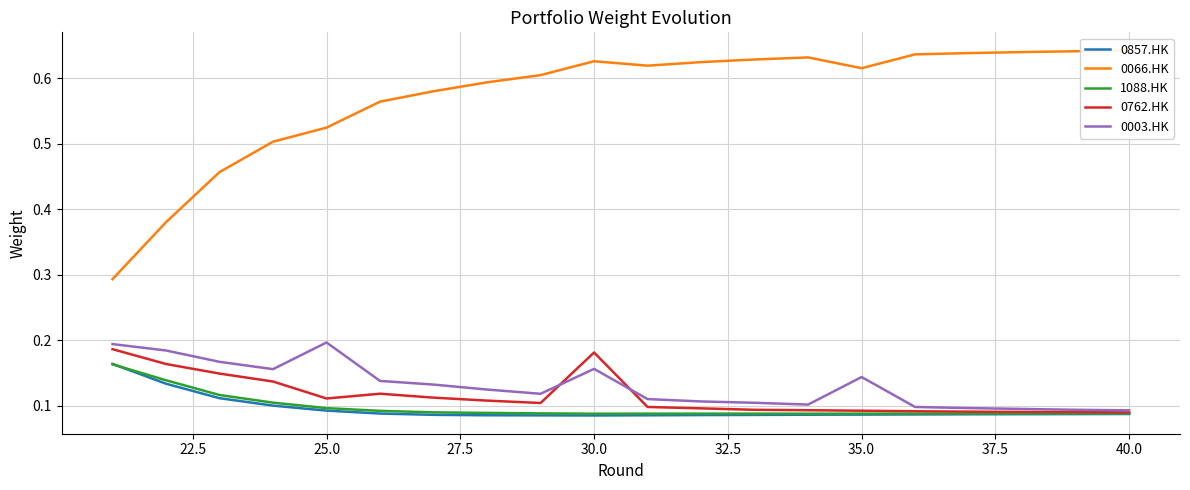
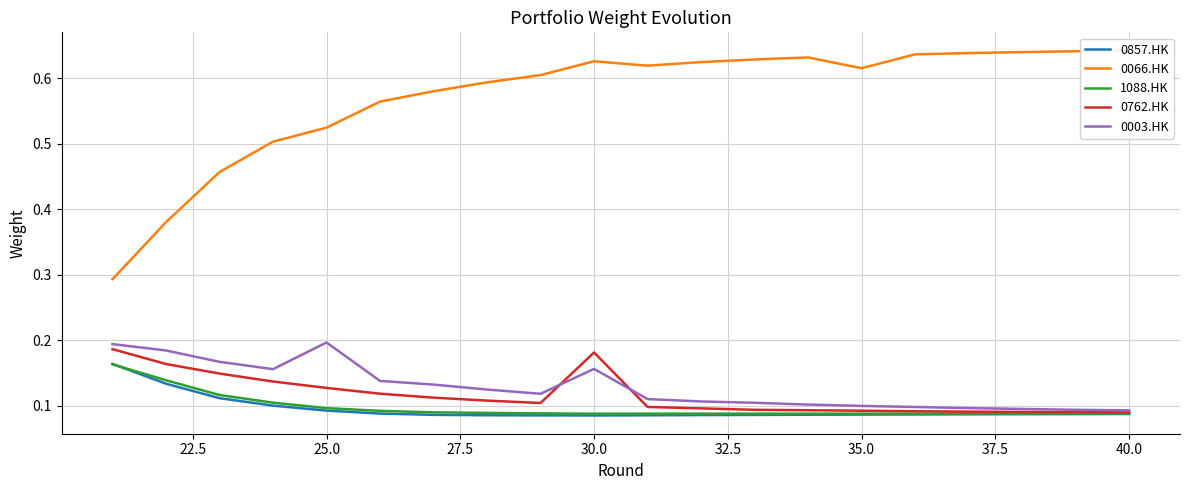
0762.HK, 25.0: 0.11 -> 0.13
0003.HK, 35.0: 0.14 -> 0.10
